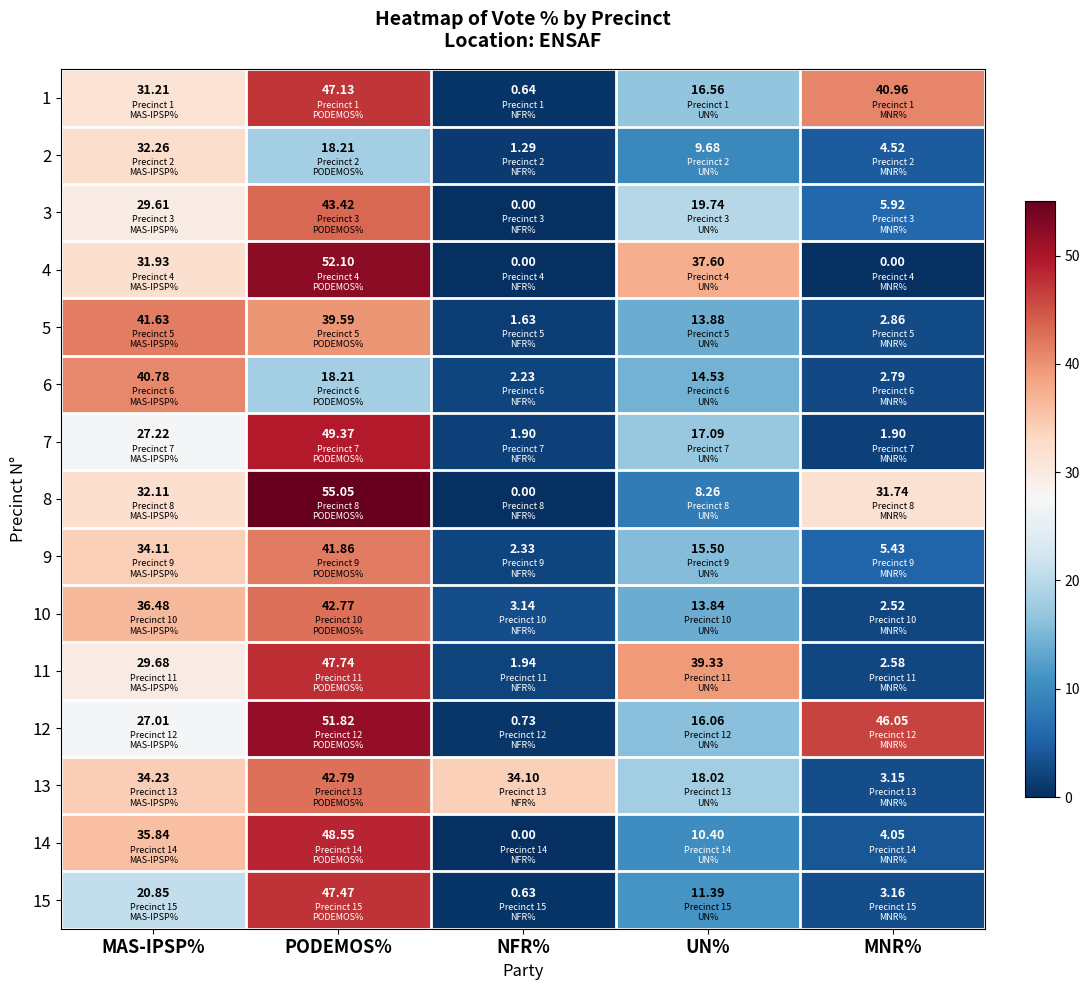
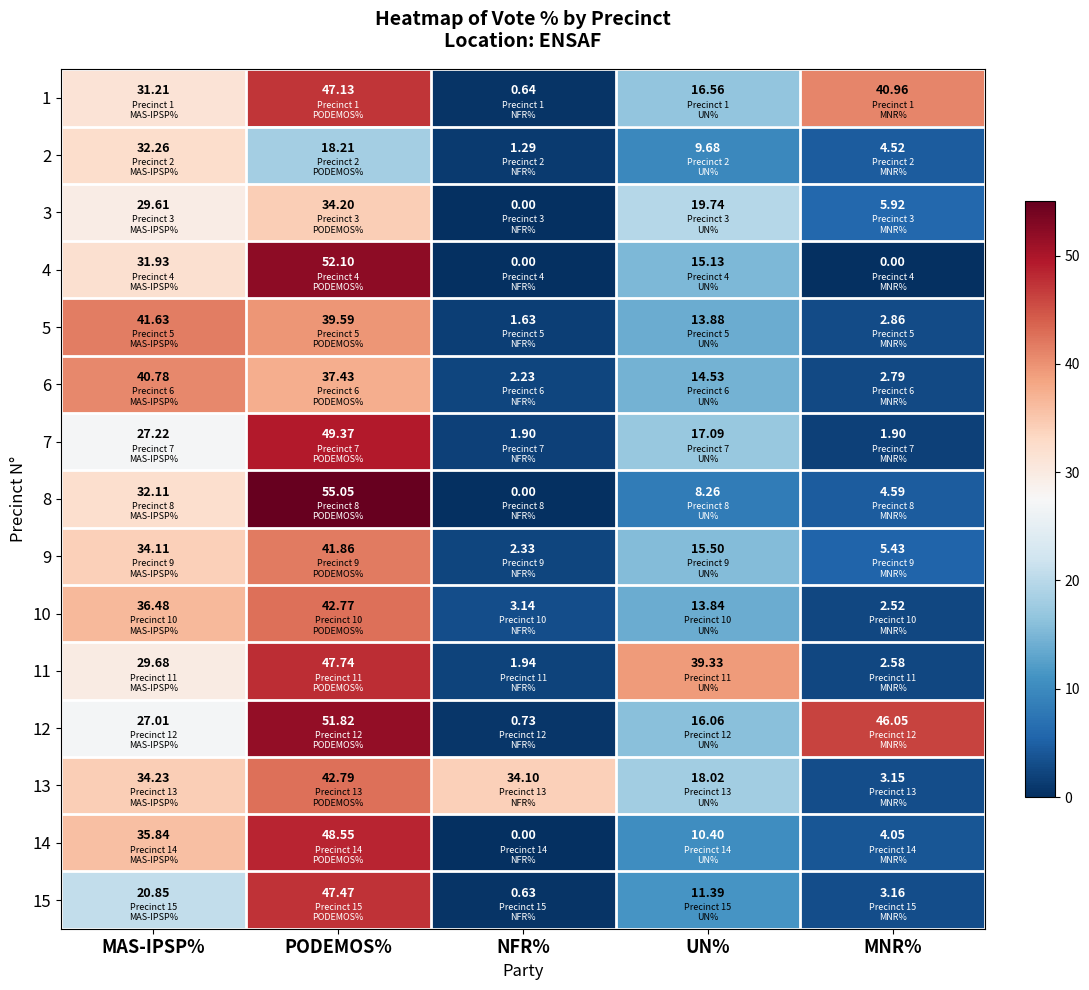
3, PODEMOS%: 43.42 -> 34.20
4, UN%: 37.60 -> 15.13
6, PODEMOS%: 18.21 -> 37.43
8, MNR%: 31.74 -> 4.59
